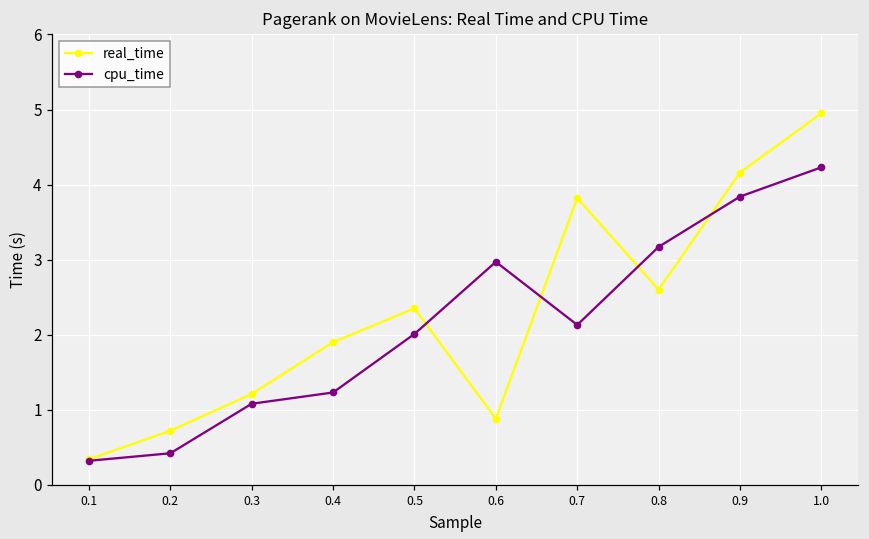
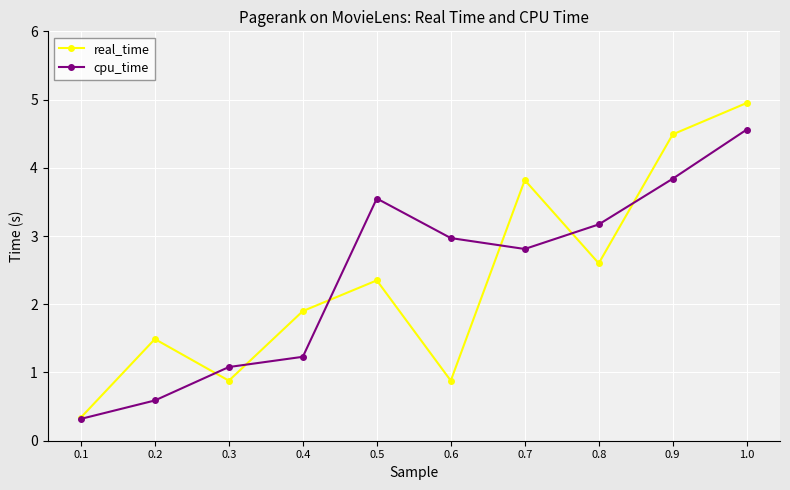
real_time, 0.2: 0.7 -> 1.5
cpu_time, 0.2: 0.4 -> 0.6
real_time, 0.3: 1.2 -> 0.9
cpu_time, 0.5: 2.0 -> 3.6
cpu_time, 0.7: 2.1 -> 2.8
real_time, 0.9: 4.2 -> 4.5
cpu_time, 1.0: 4.2 -> 4.6
